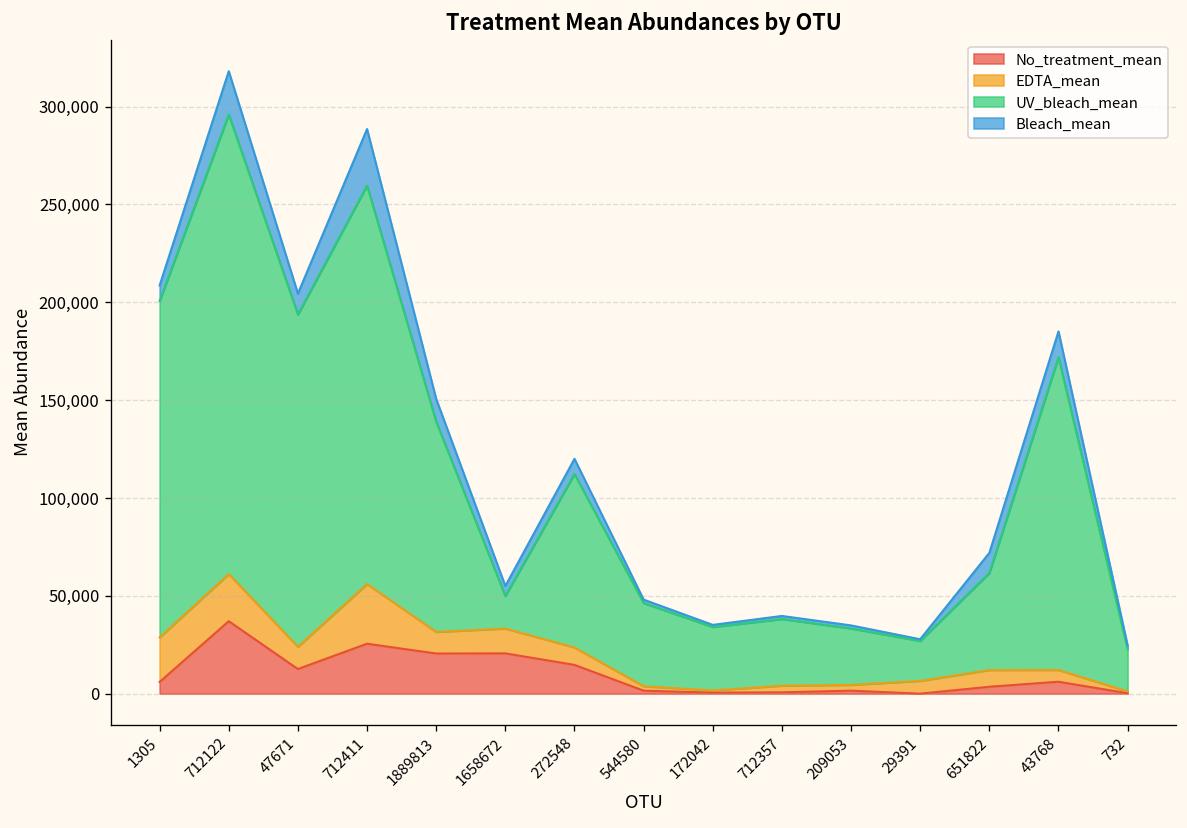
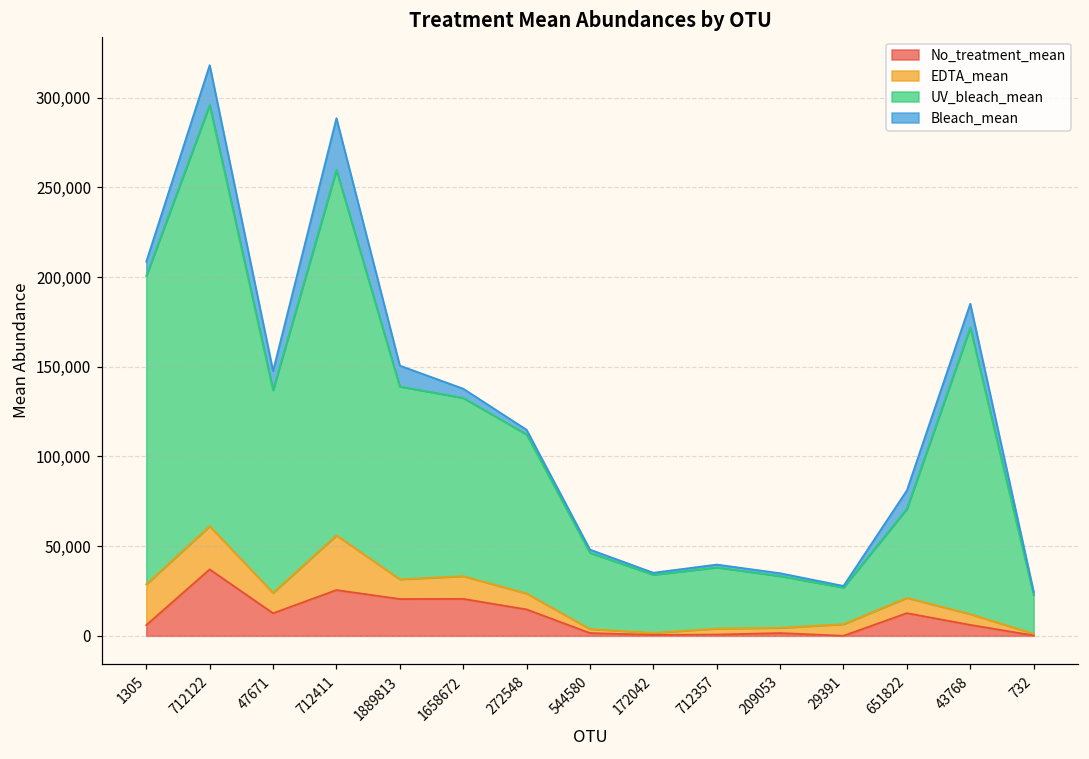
UV_bleach_mean, 47671: 170,000 -> 113,000
UV_bleach_mean, 1658672: 17,000 -> 99,000
Bleach_mean, 272548: 8,000 -> 3,000
No_treatment_mean, 651822: 4,000 -> 13,000
